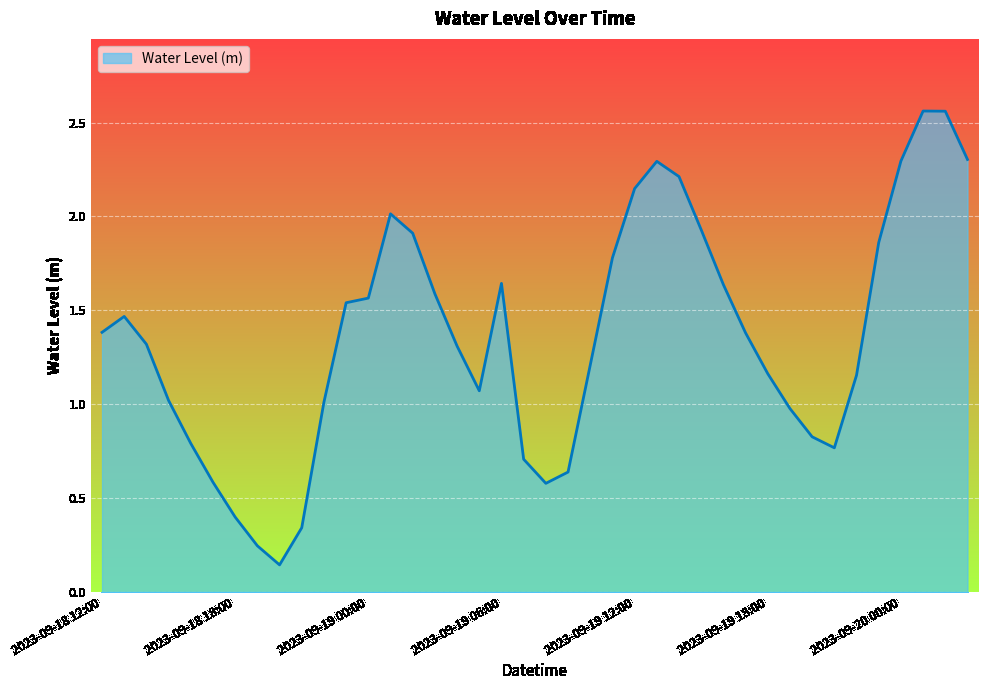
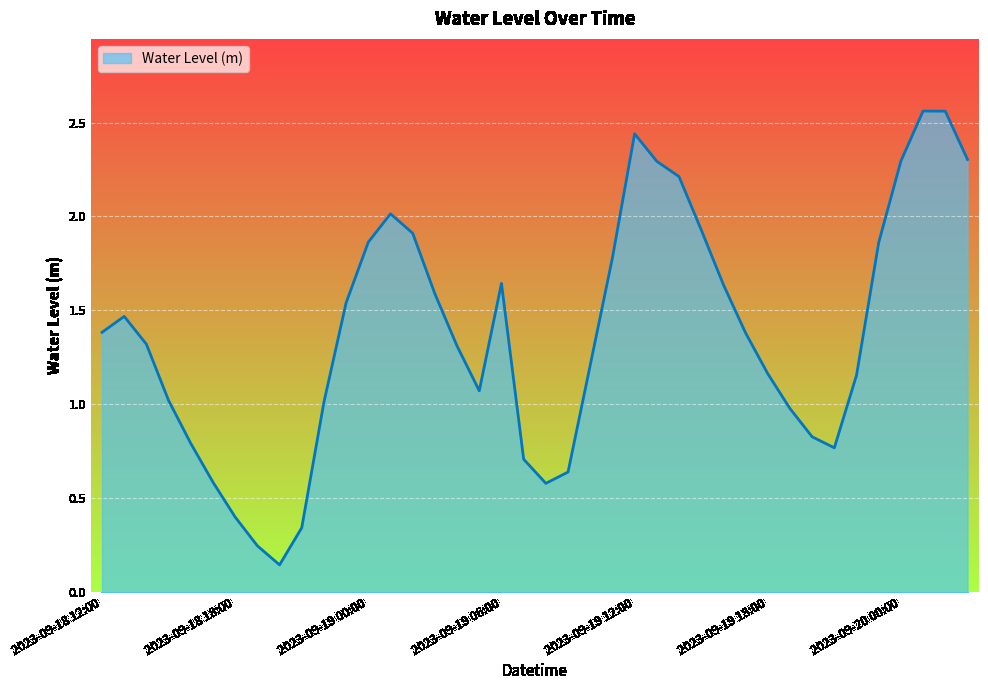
2023-09-19 00:00: 1.57 -> 1.86
2023-09-19 12:00: 2.15 -> 2.44
